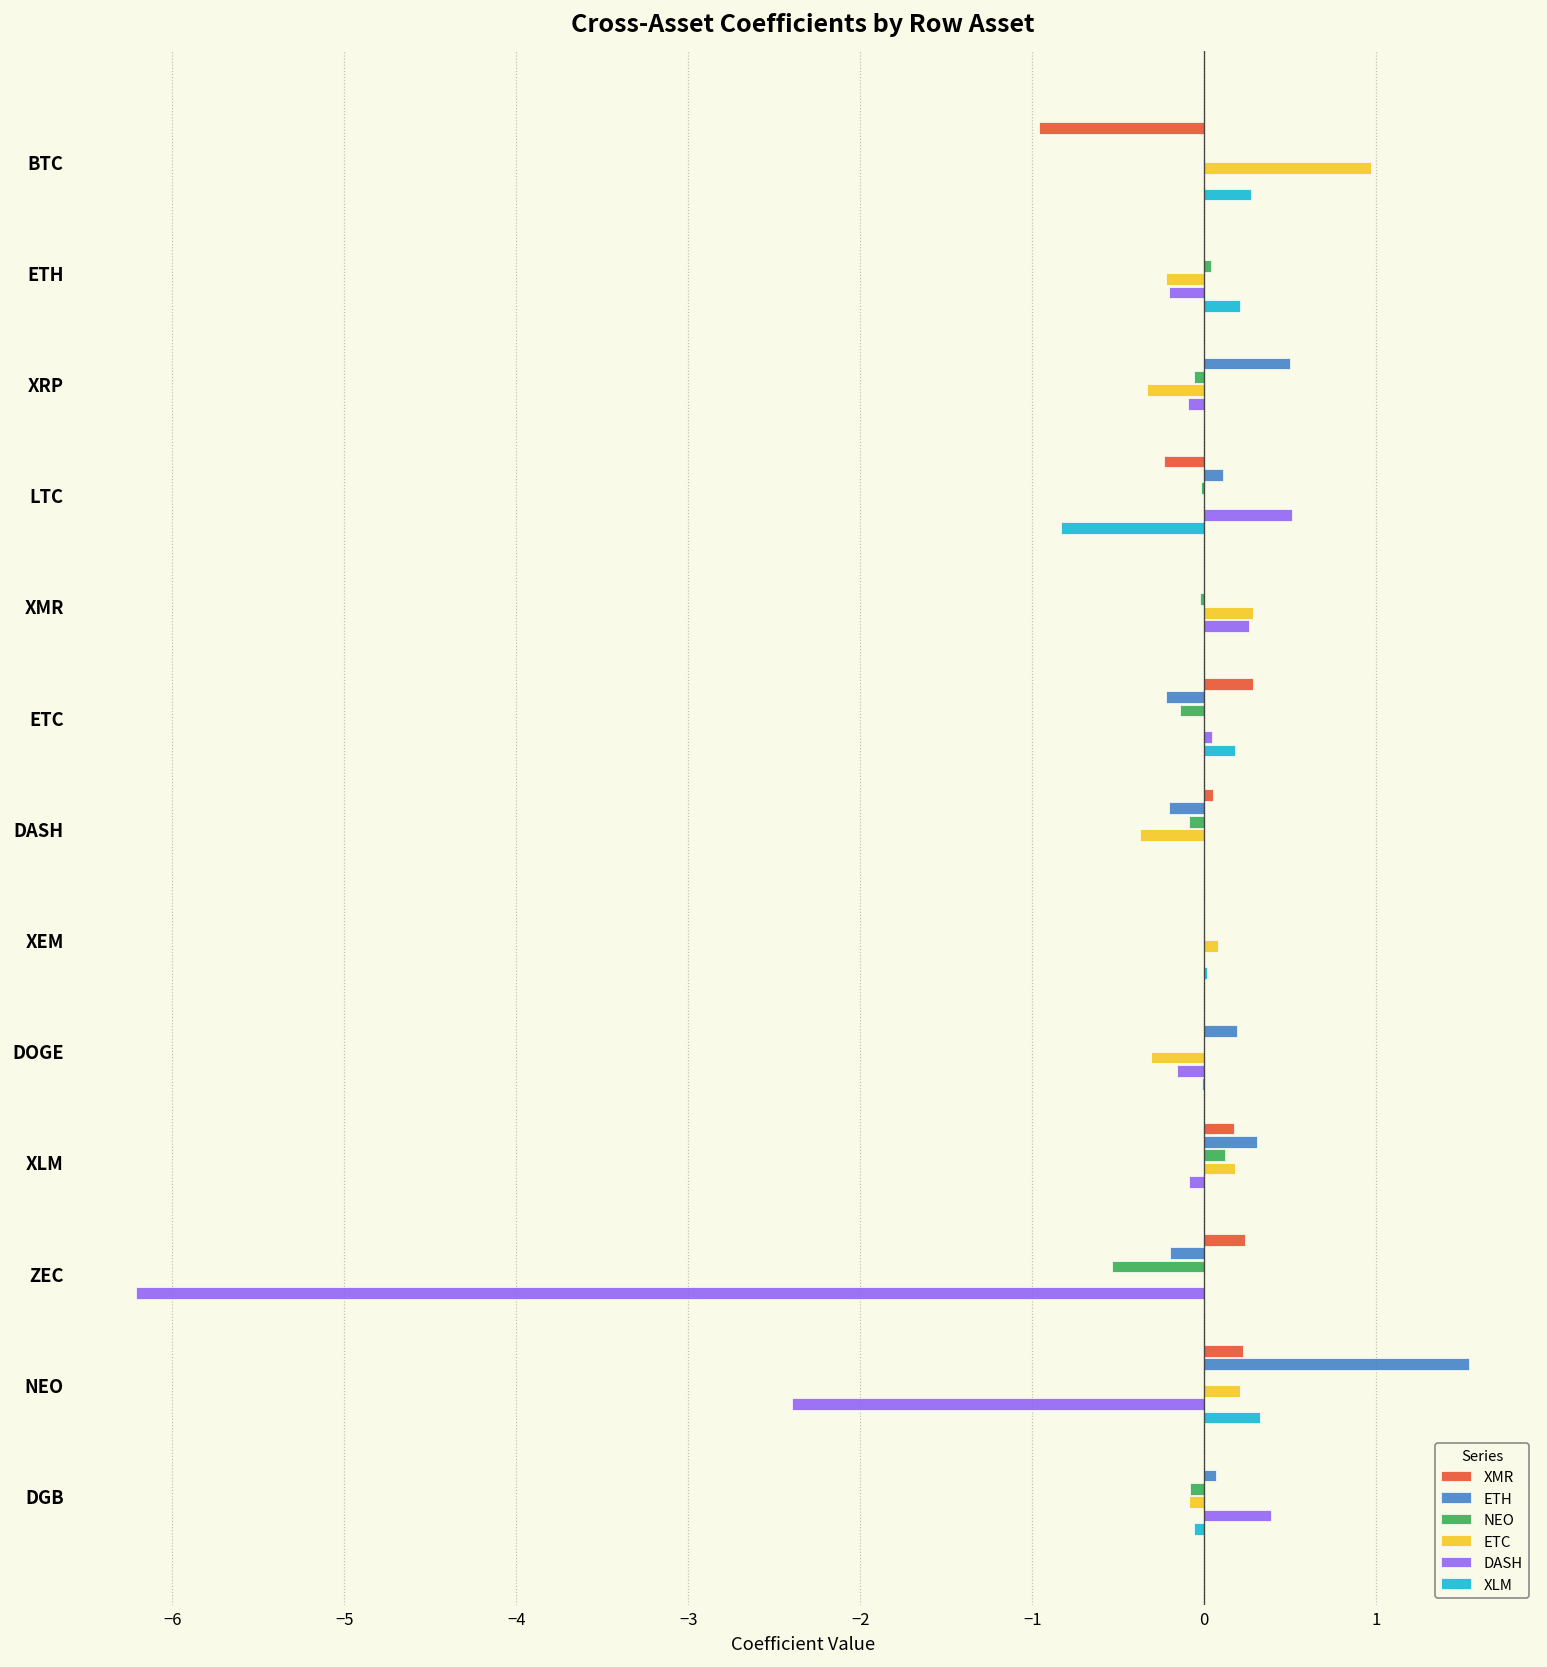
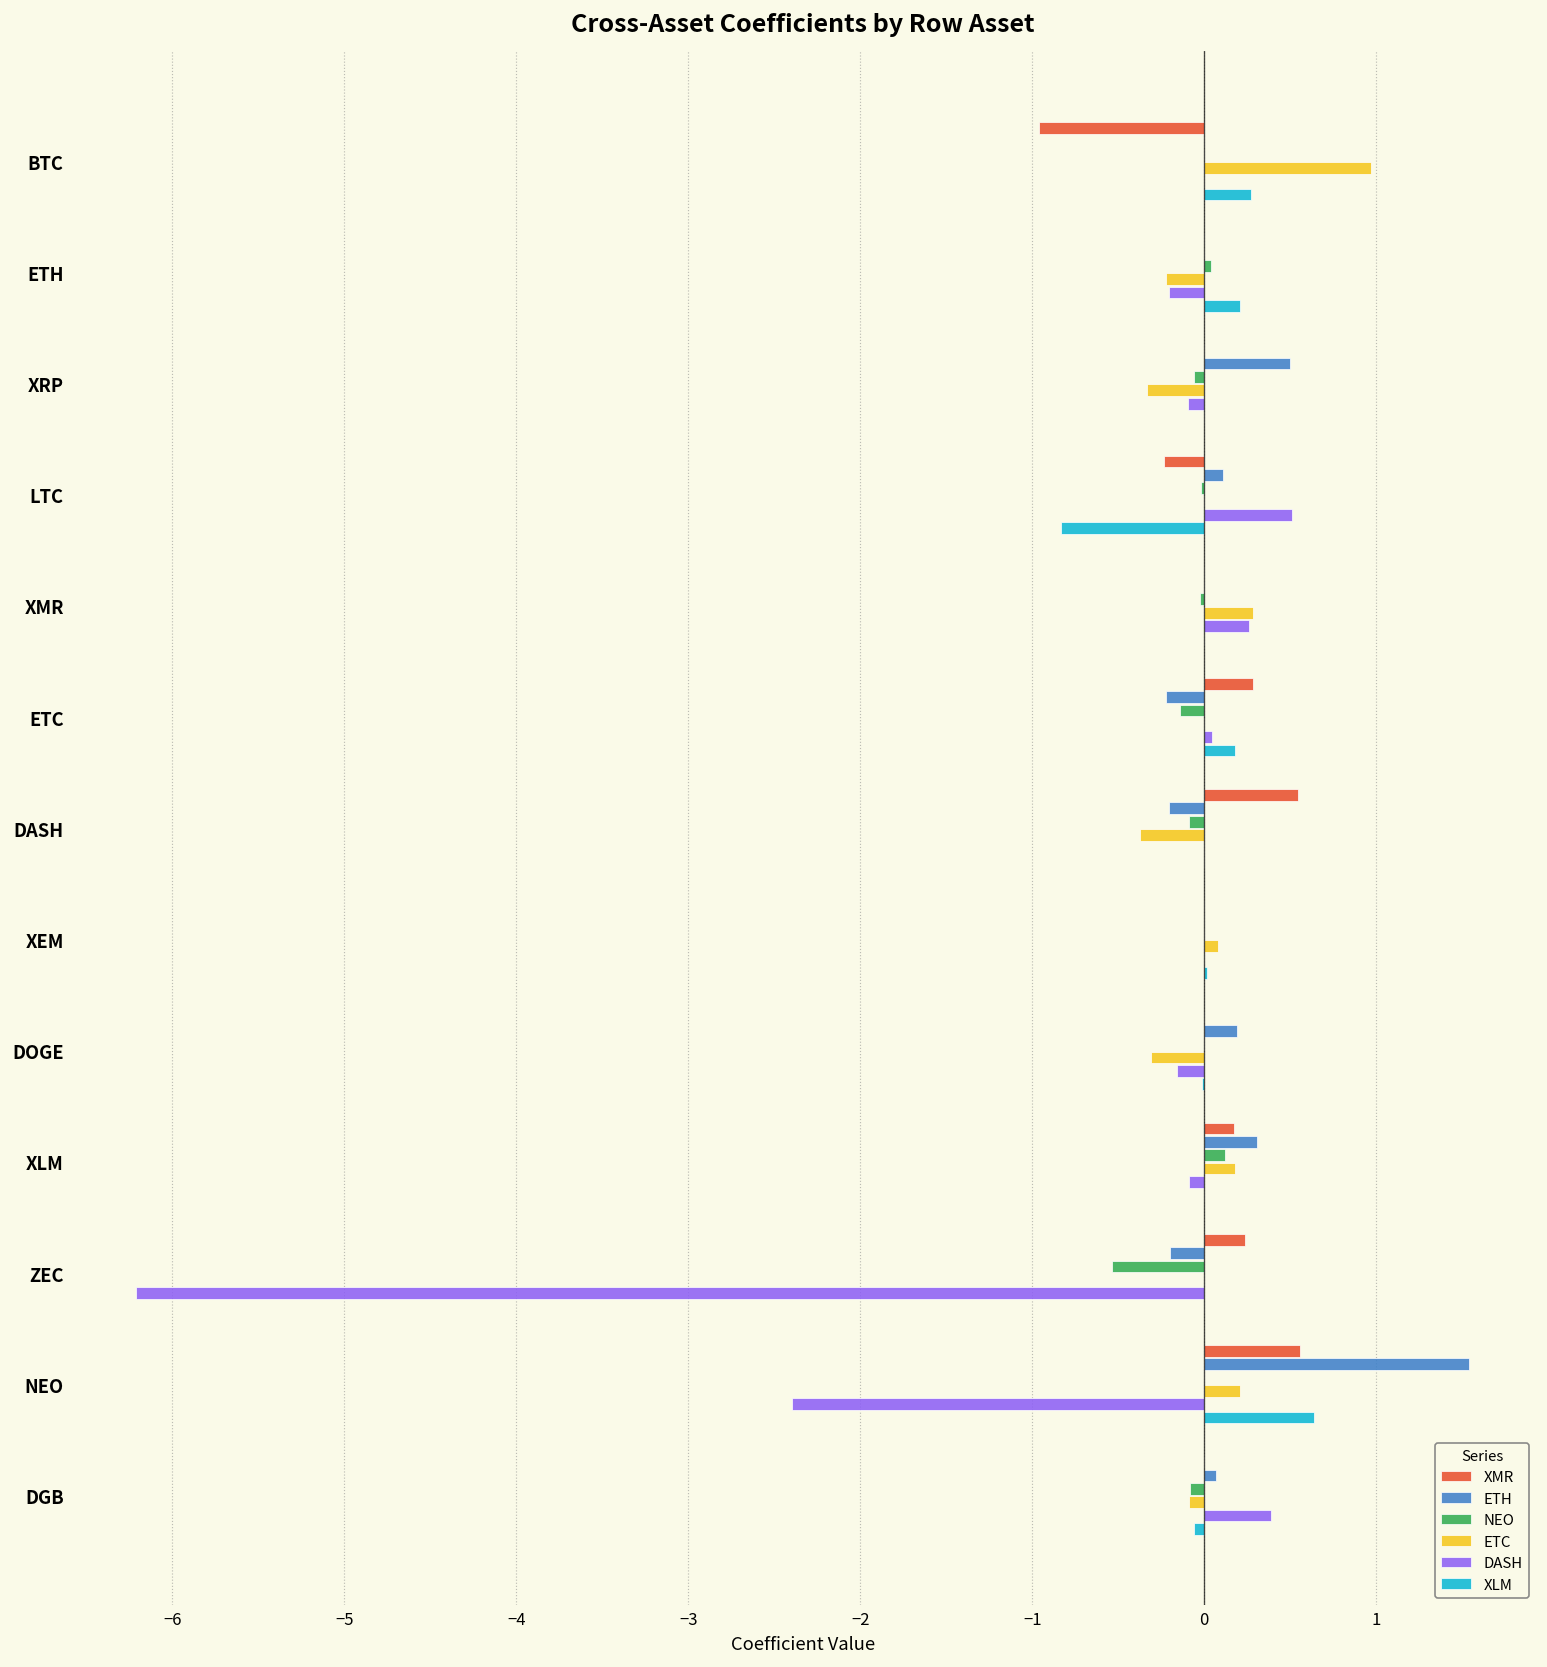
XMR, DASH: 0.05 -> 0.54
XMR, NEO: 0.22 -> 0.56
XLM, NEO: 0.33 -> 0.64
